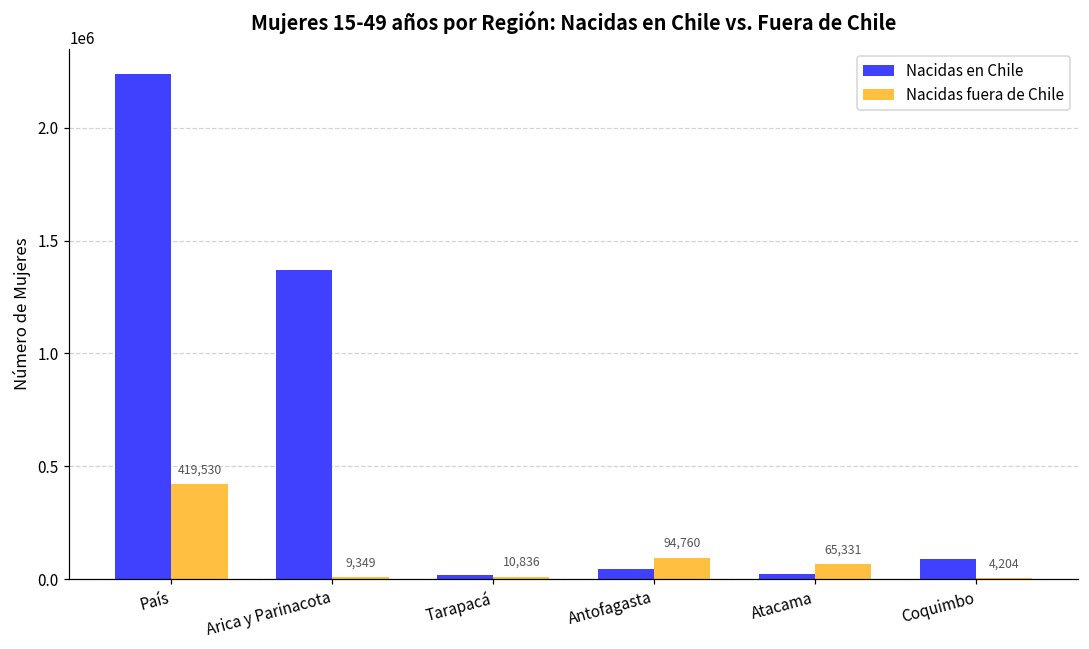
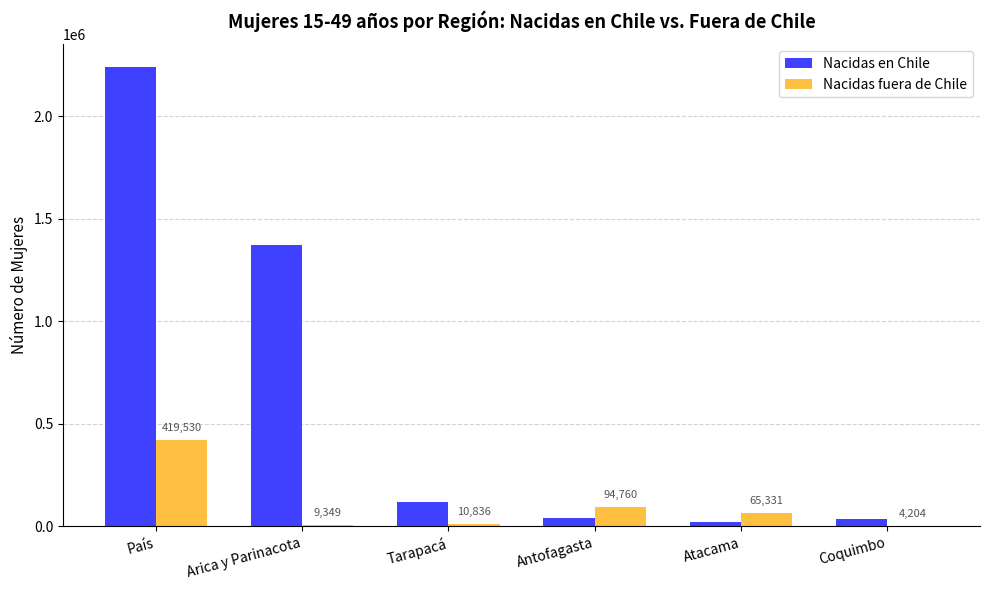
Nacidas en Chile, Tarapacá: 20000 -> 120000
Nacidas en Chile, Coquimbo: 90000 -> 40000
